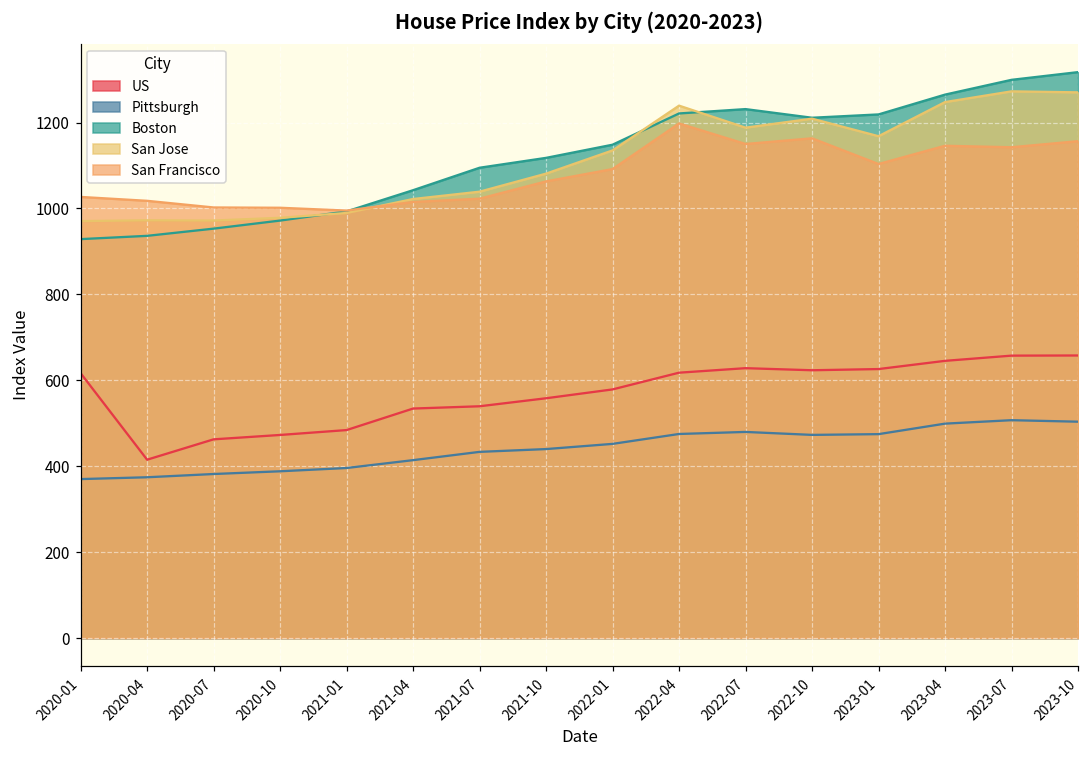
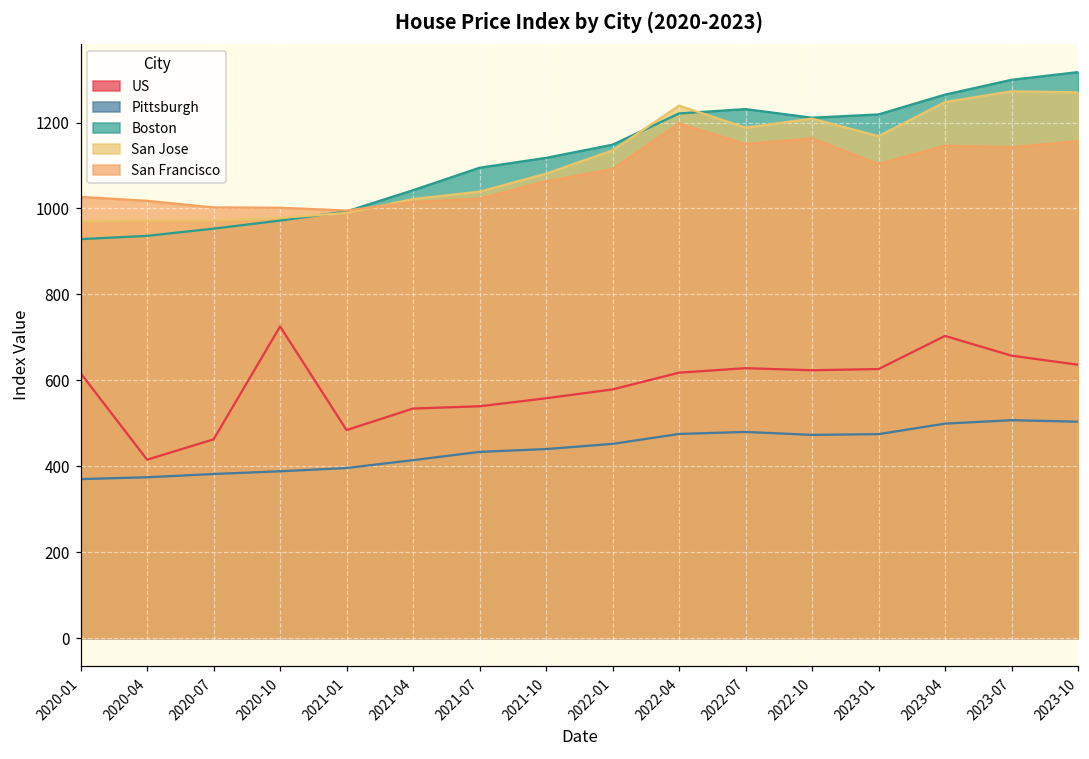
US, 2020-10: 470 -> 730
US, 2023-04: 650 -> 700
US, 2023-10: 660 -> 640
